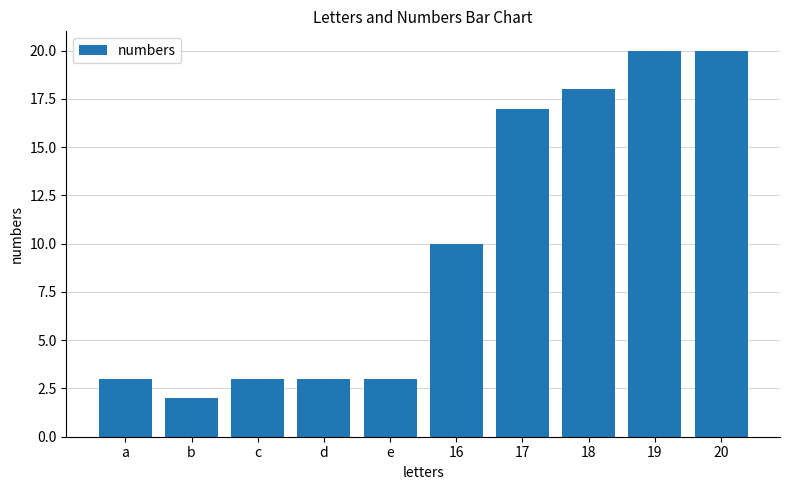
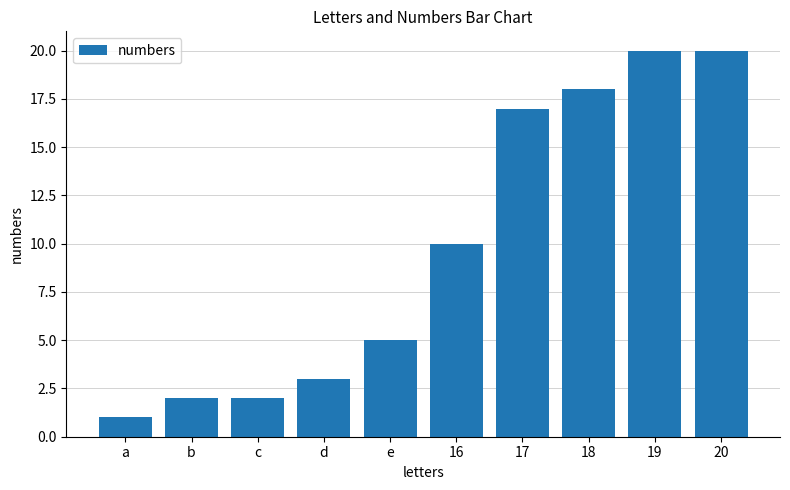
a: 3 -> 1
c: 3 -> 2
e: 3 -> 5
